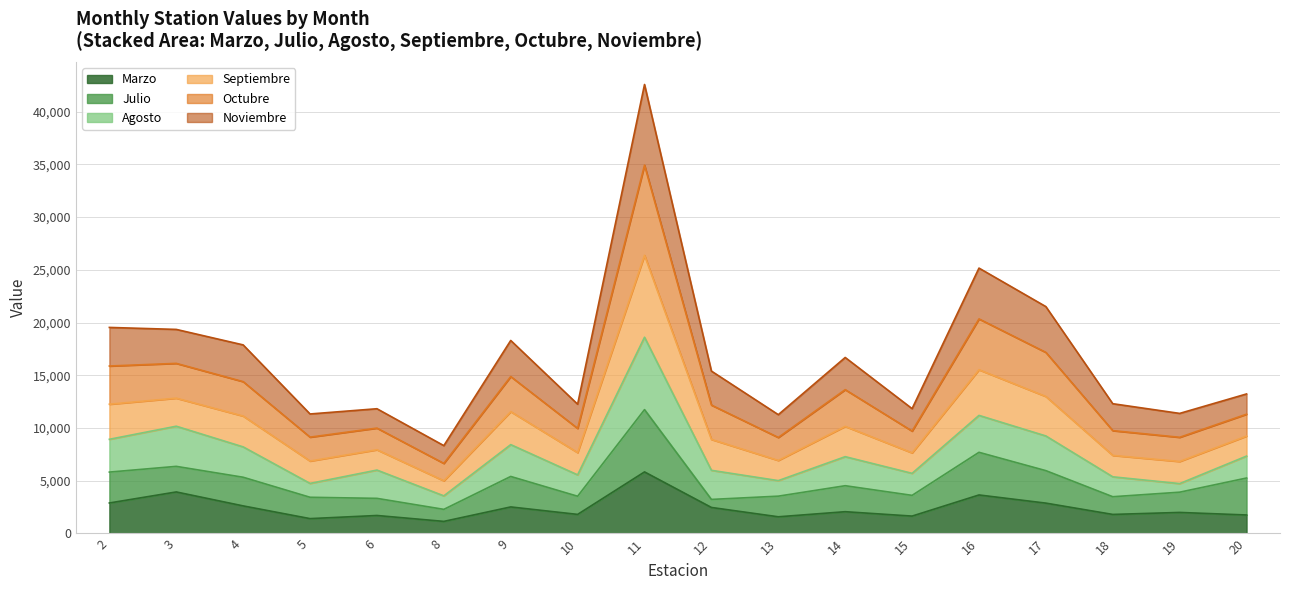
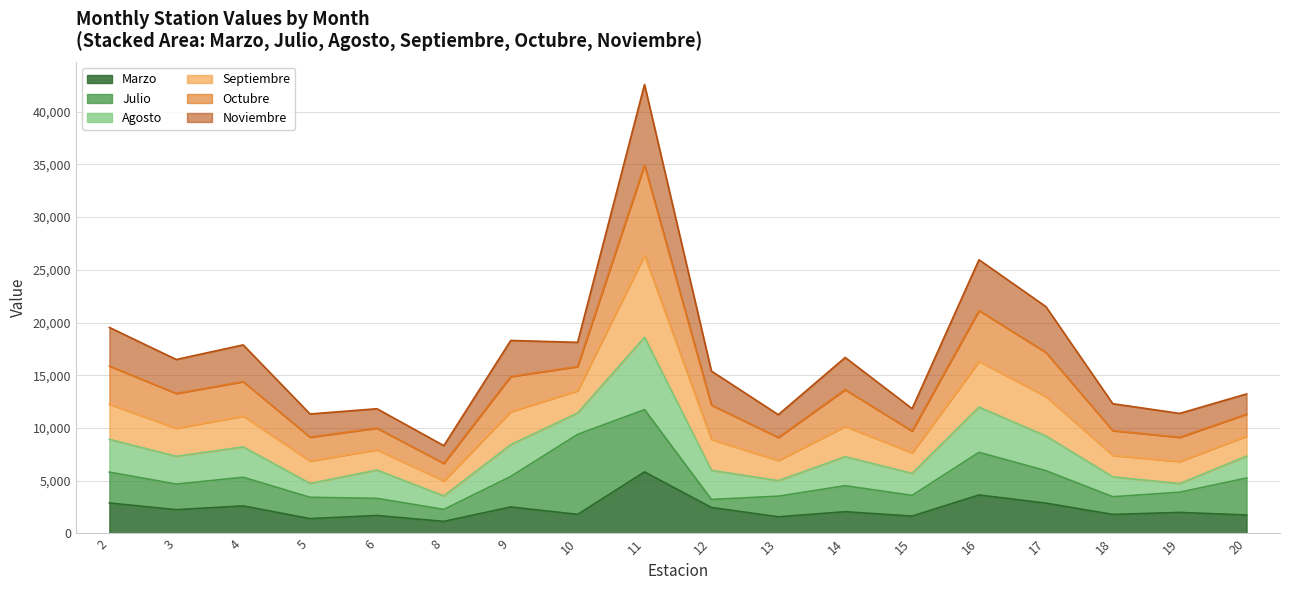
Marzo, 3: 3,900 -> 2,300
Agosto, 3: 3,800 -> 2,600
Julio, 10: 1,700 -> 7,600
Agosto, 16: 3,500 -> 4,300
